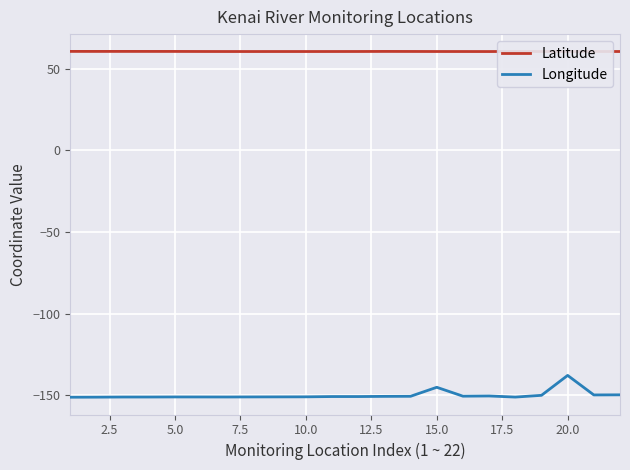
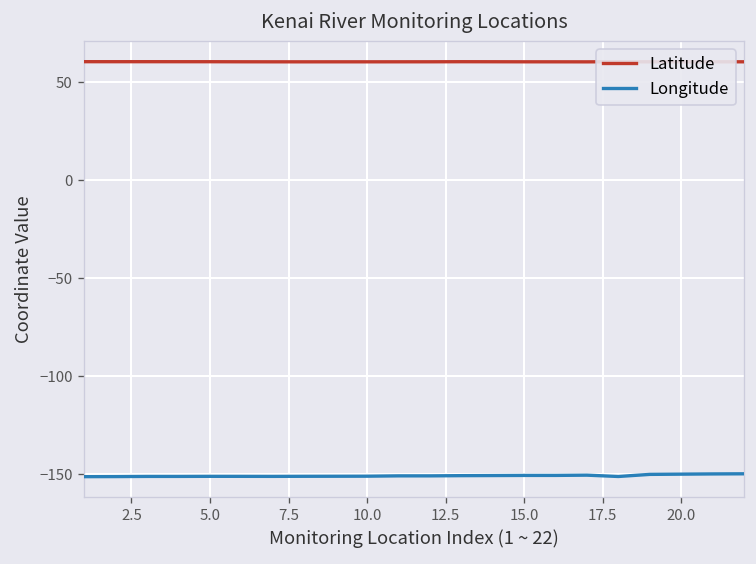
Longitude, 15.0: -145 -> -151
Longitude, 20.0: -138 -> -150
